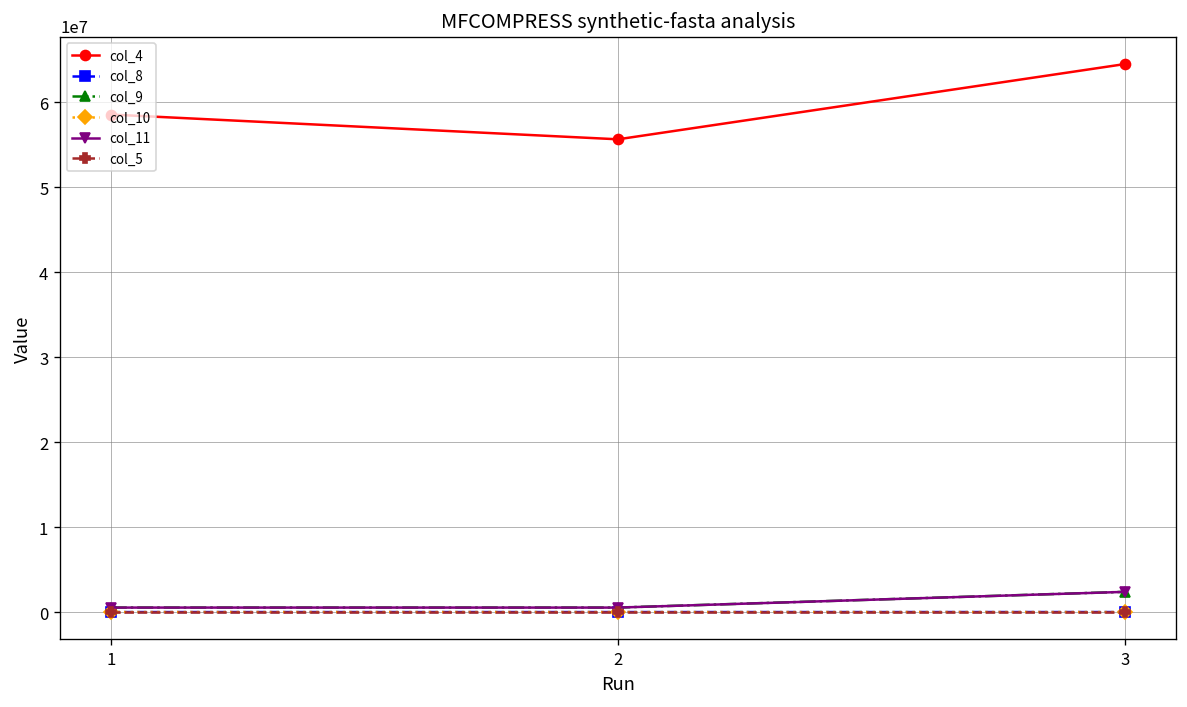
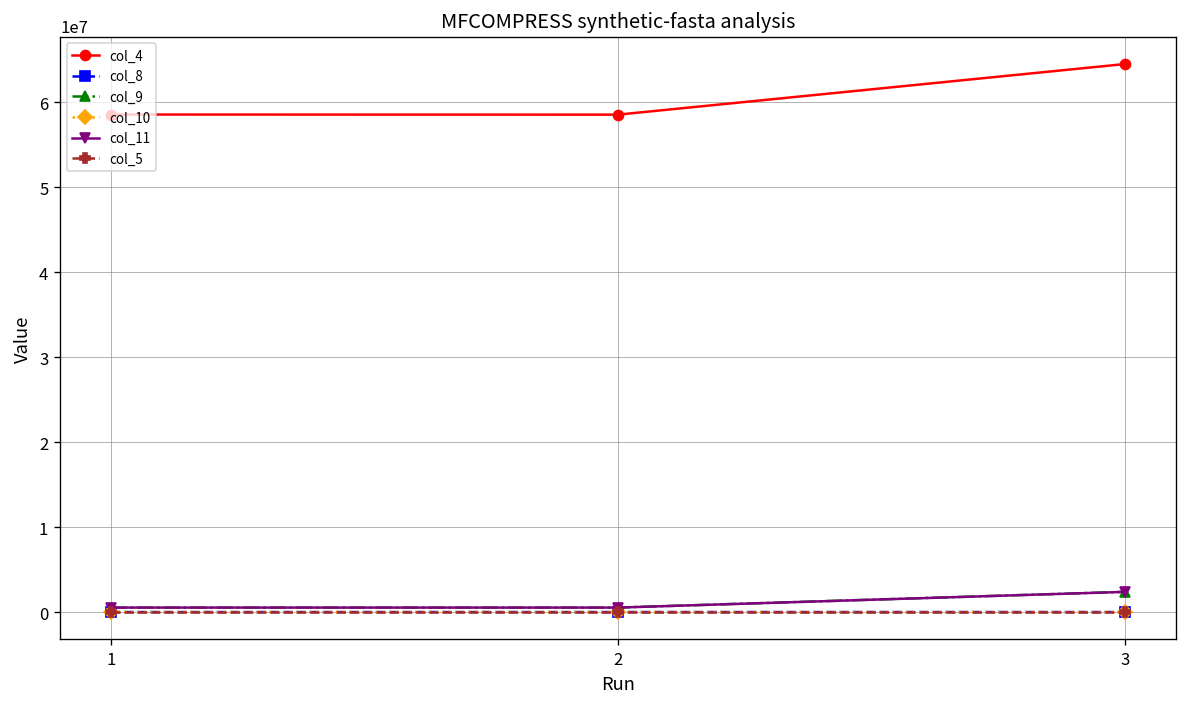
col_4, 2: 56000000 -> 59000000
